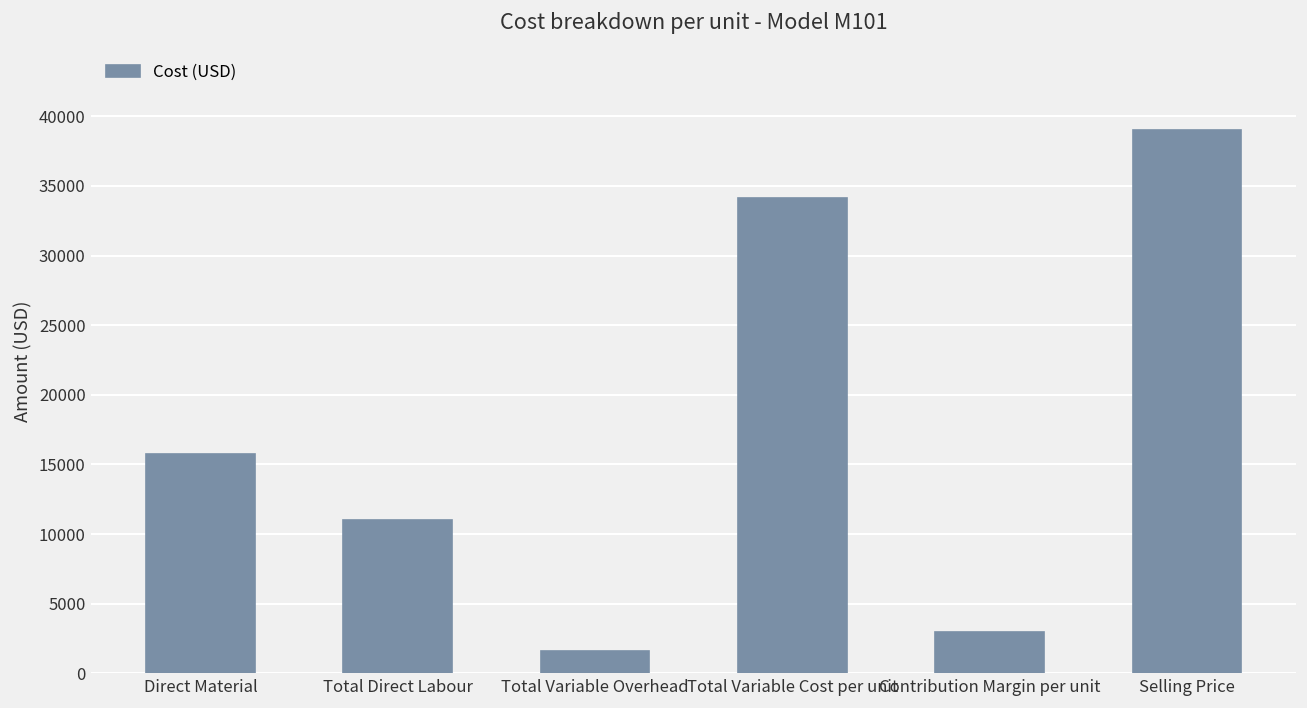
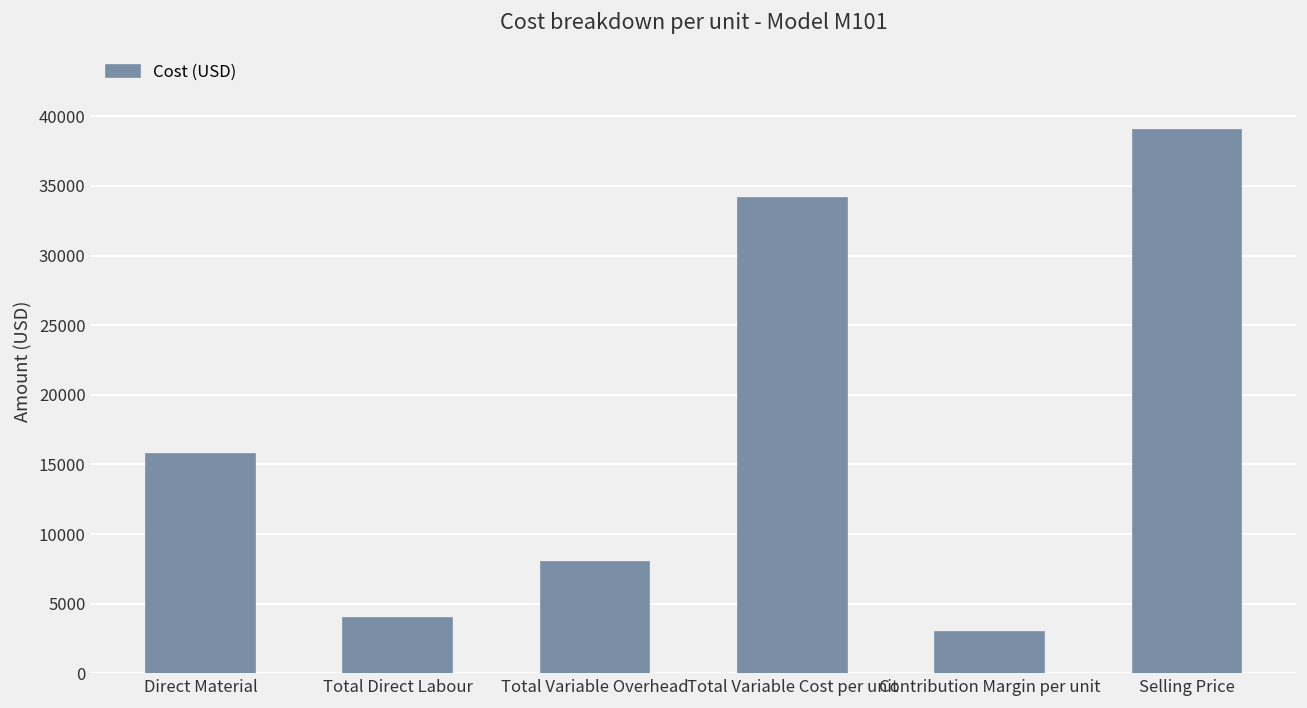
Total Direct Labour: 11000 -> 4000
Total Variable Overhead: 1600 -> 8000
